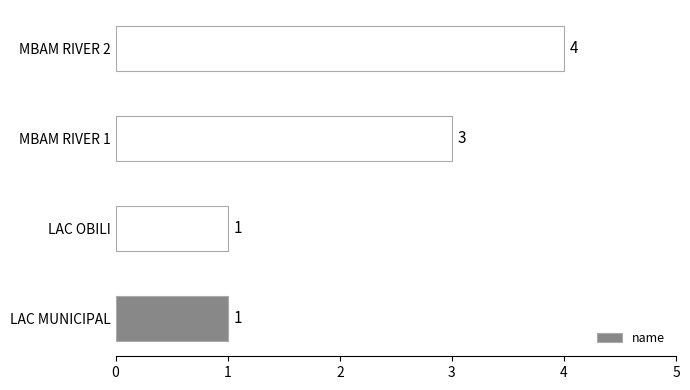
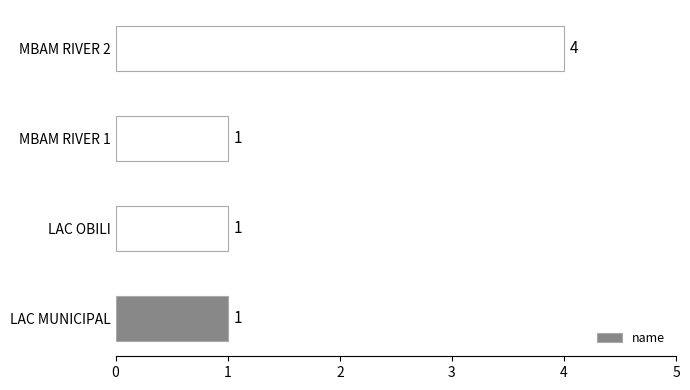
MBAM RIVER 1: 3 -> 1
